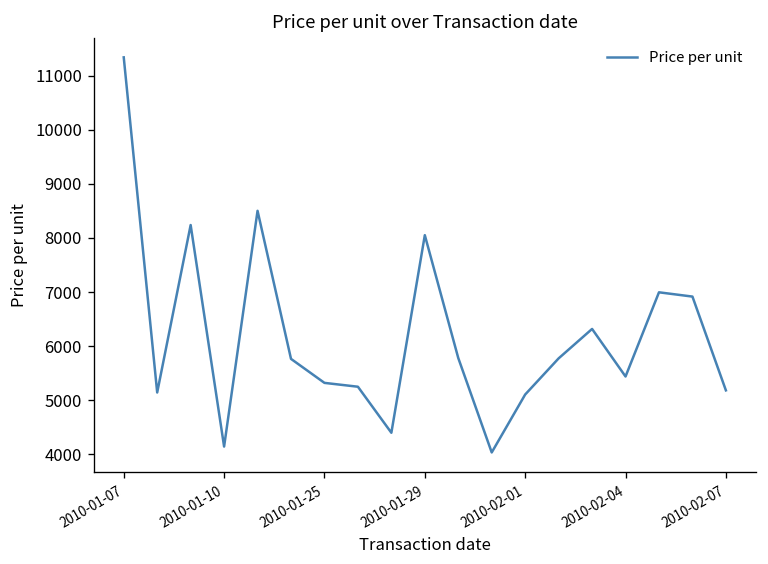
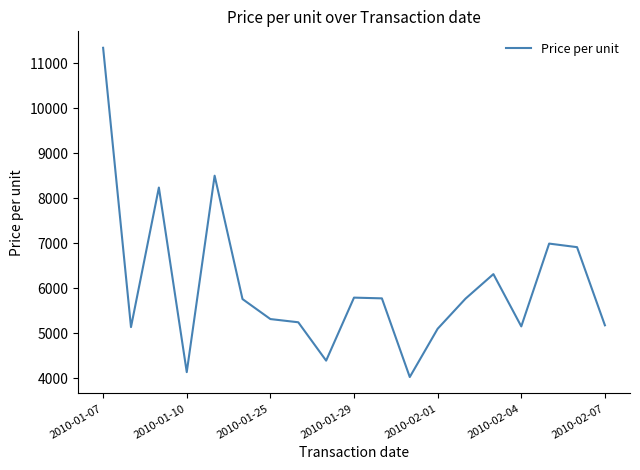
2010-01-29: 8100 -> 5800
2010-02-04: 5400 -> 5200
